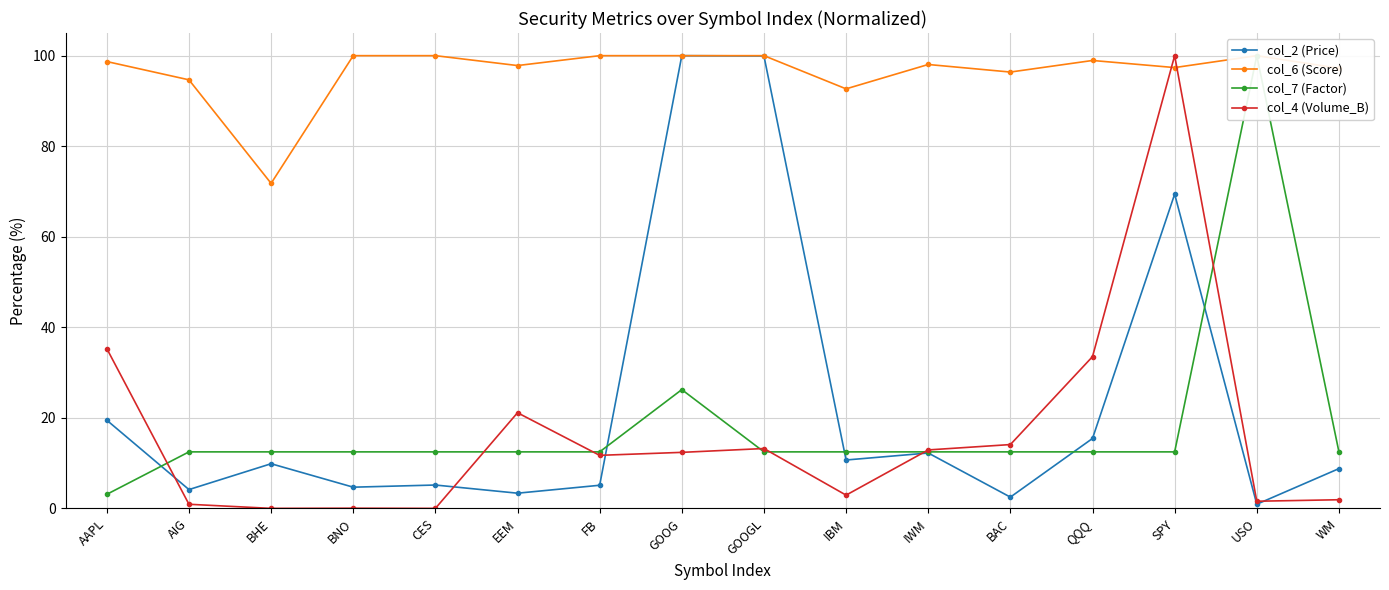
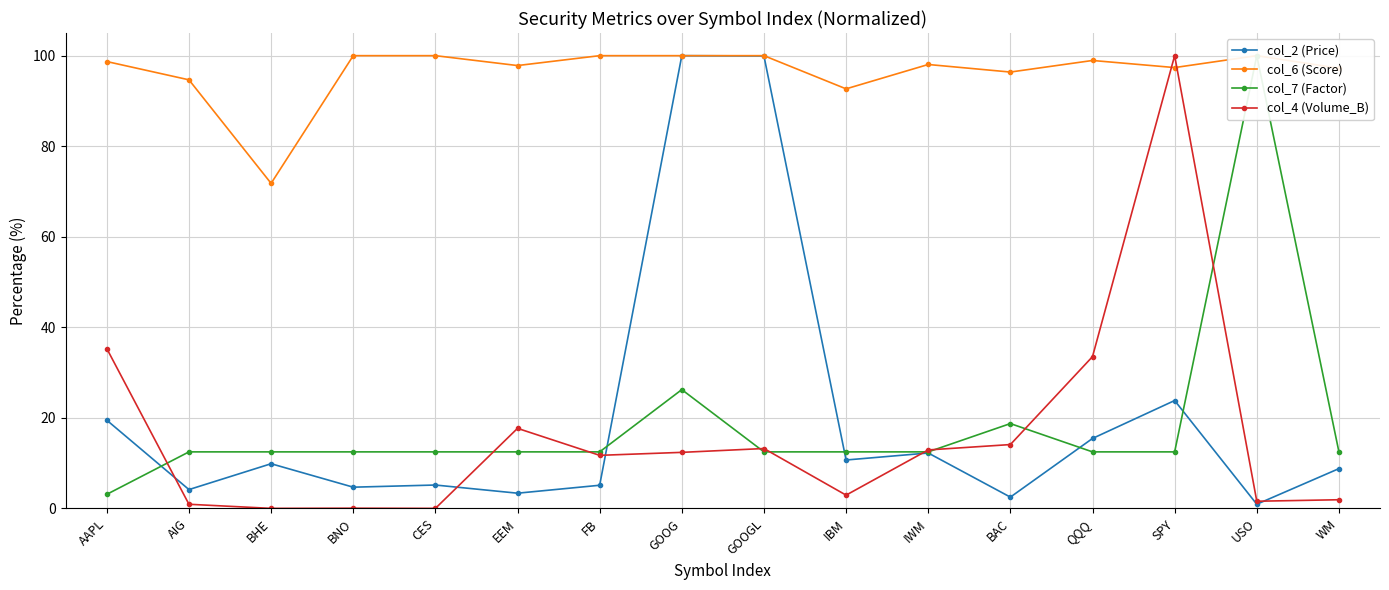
col_4 (Volume_B), EEM: 21 -> 18
col_7 (Factor), BAC: 13 -> 19
col_2 (Price), SPY: 69 -> 24
